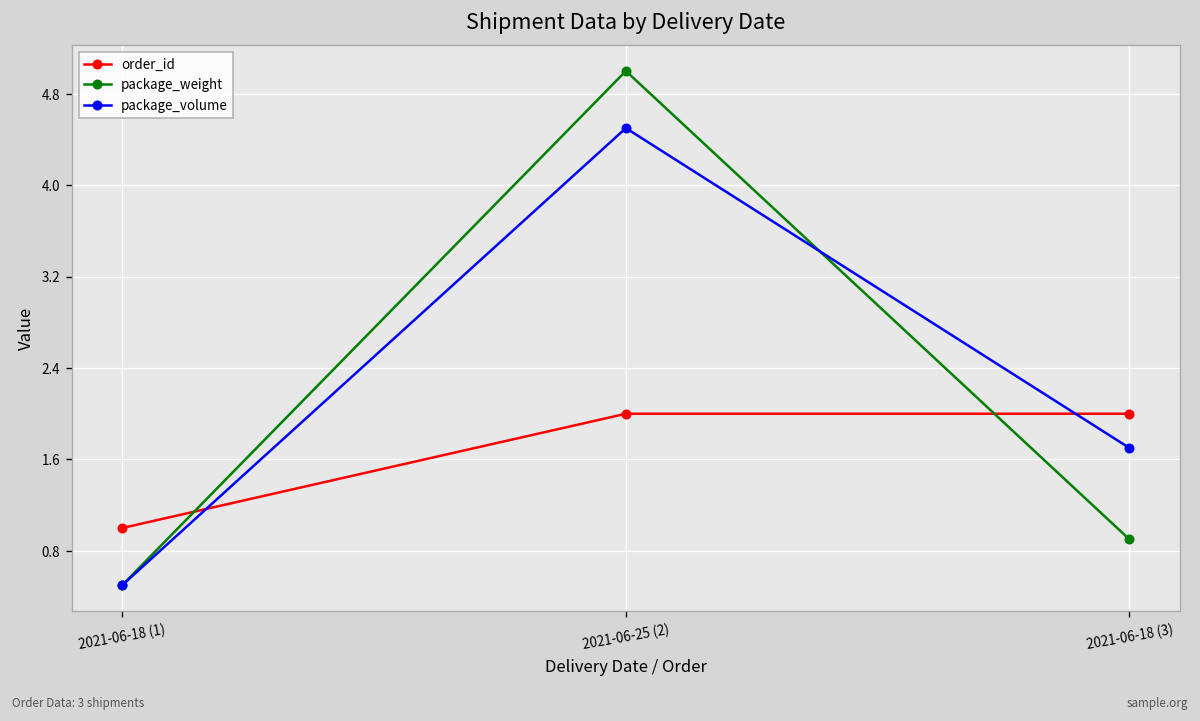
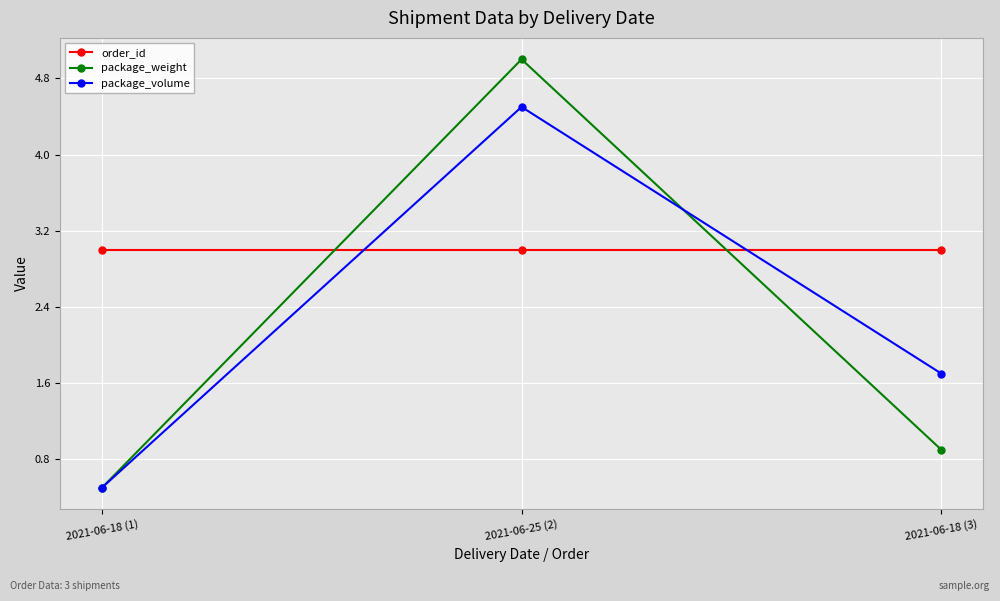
order_id, 2021-06-18 (1): 1 -> 3
order_id, 2021-06-25 (2): 2 -> 3
order_id, 2021-06-18 (3): 2 -> 3
